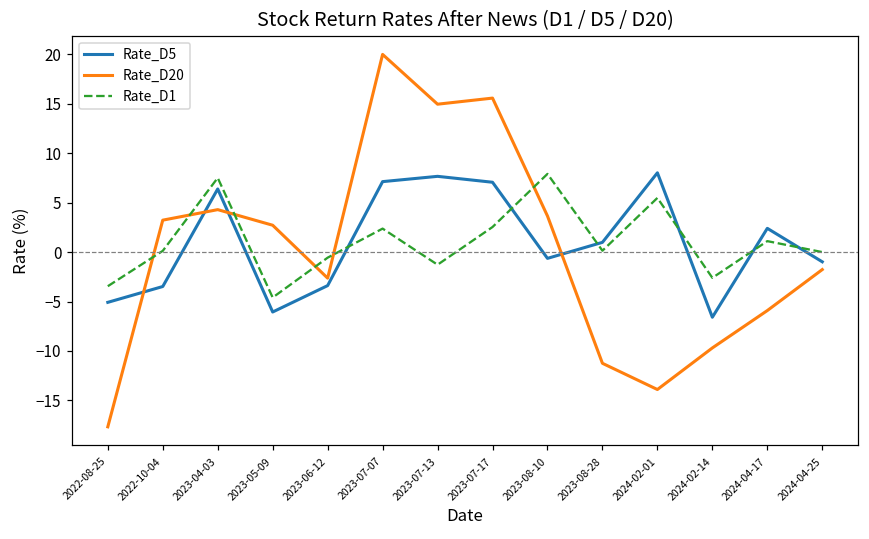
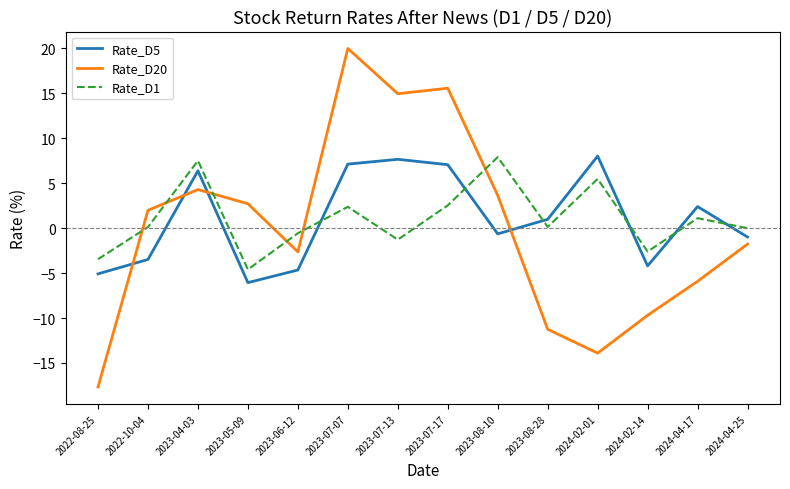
Rate_D20, 2022-10-04: 3 -> 2
Rate_D5, 2023-06-12: -3 -> -5
Rate_D5, 2024-02-14: -7 -> -4
